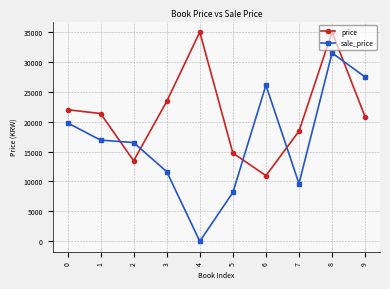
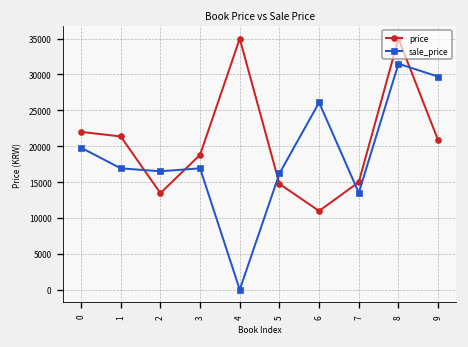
price, 3: 23000 -> 19000
sale_price, 3: 12000 -> 17000
sale_price, 5: 8000 -> 16000
price, 7: 18000 -> 15000
sale_price, 7: 10000 -> 14000
sale_price, 9: 27000 -> 30000
